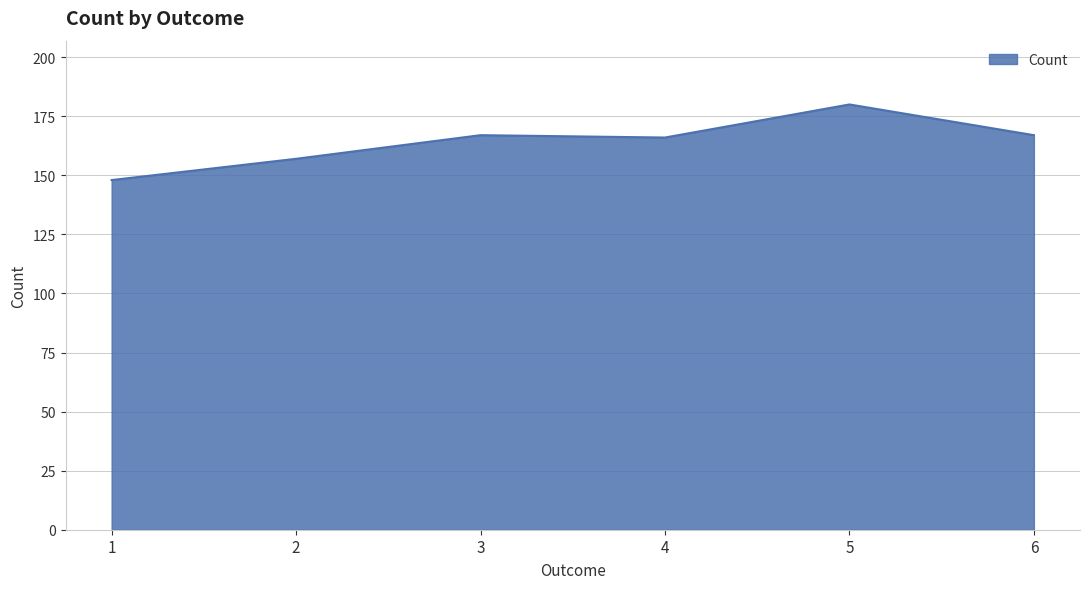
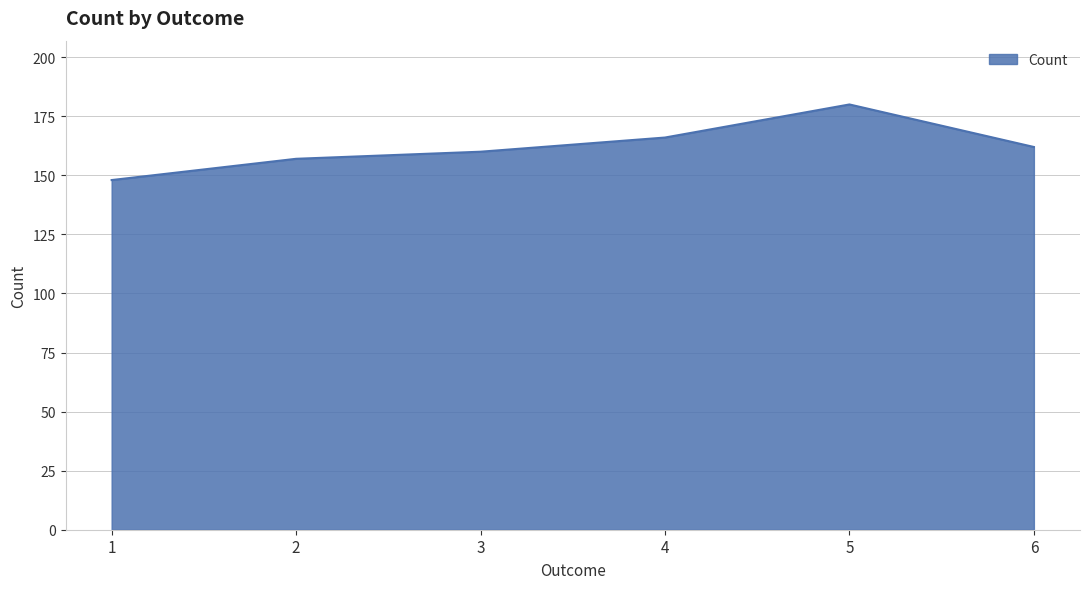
3: 167 -> 160
6: 167 -> 162
